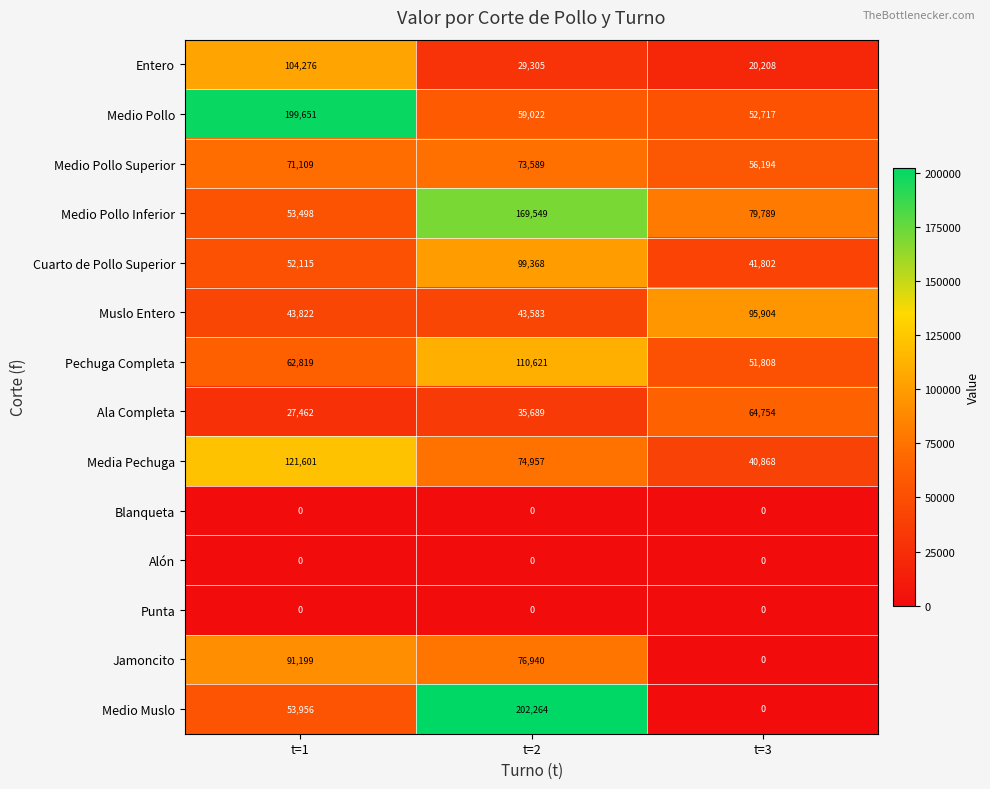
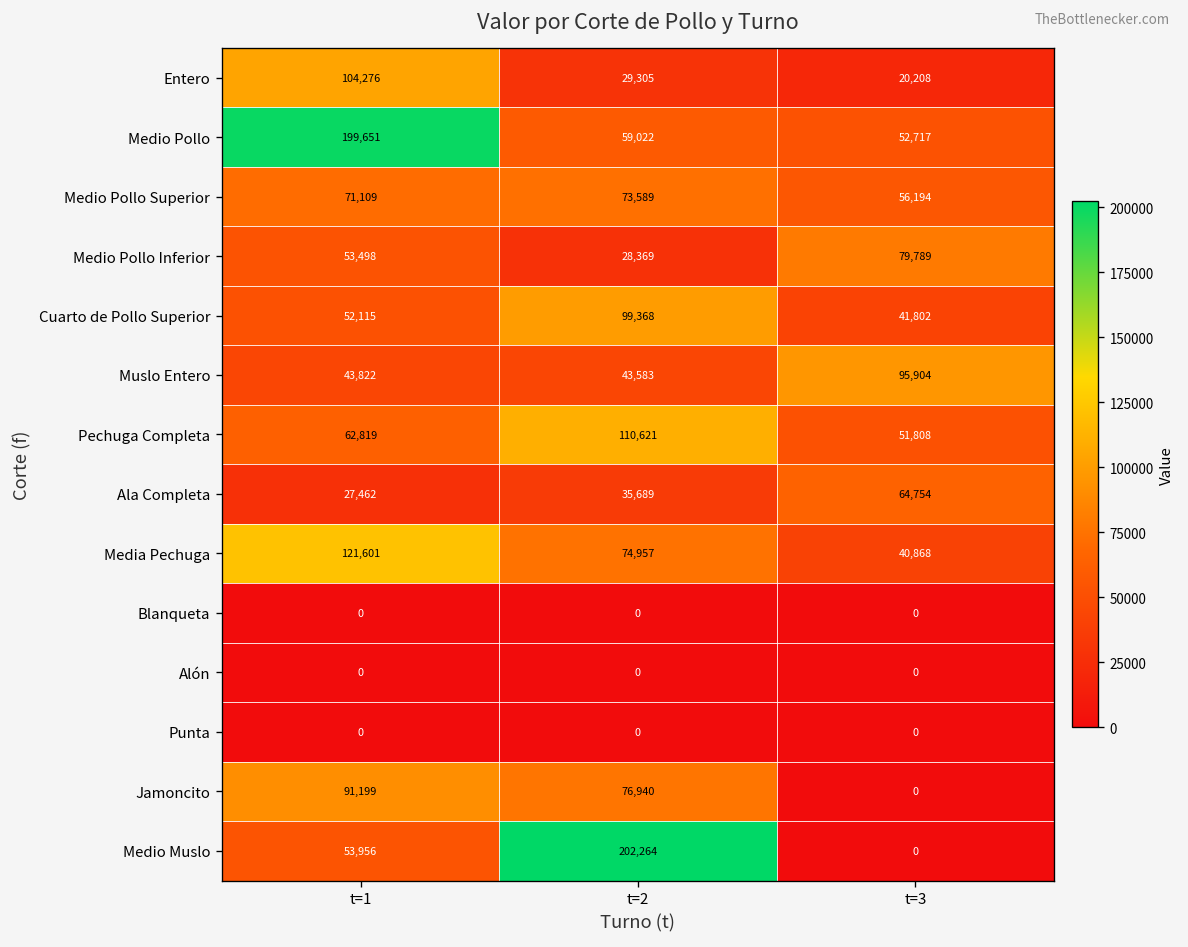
Medio Pollo Inferior, t=2: 169,549 -> 28,369
